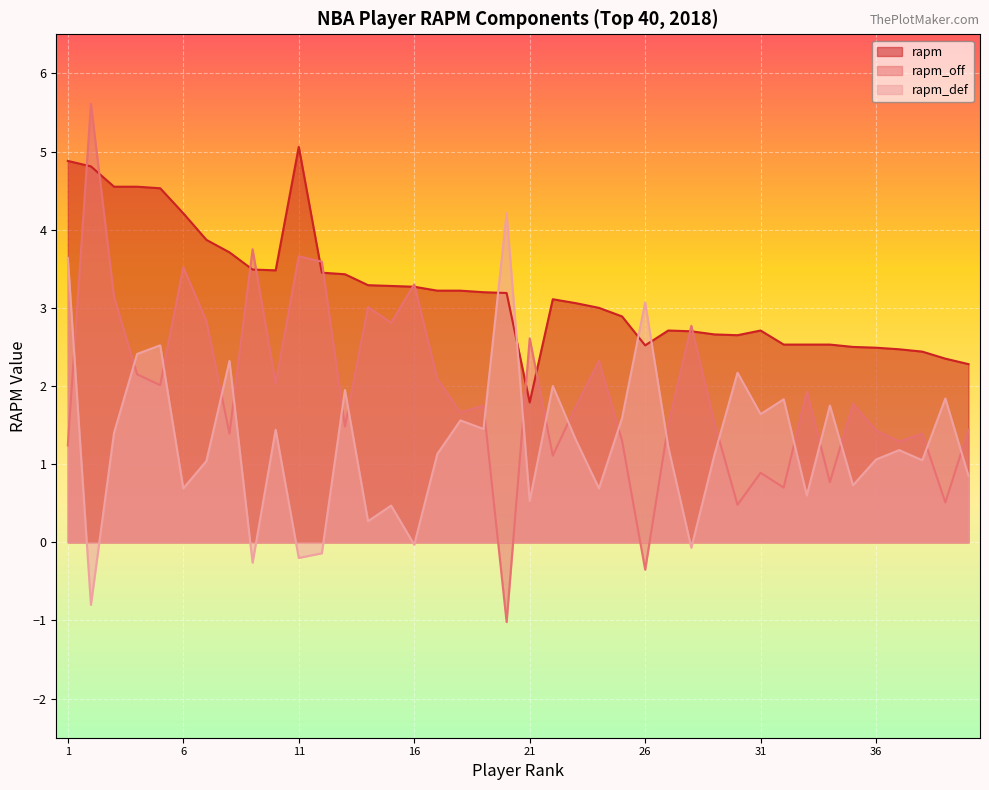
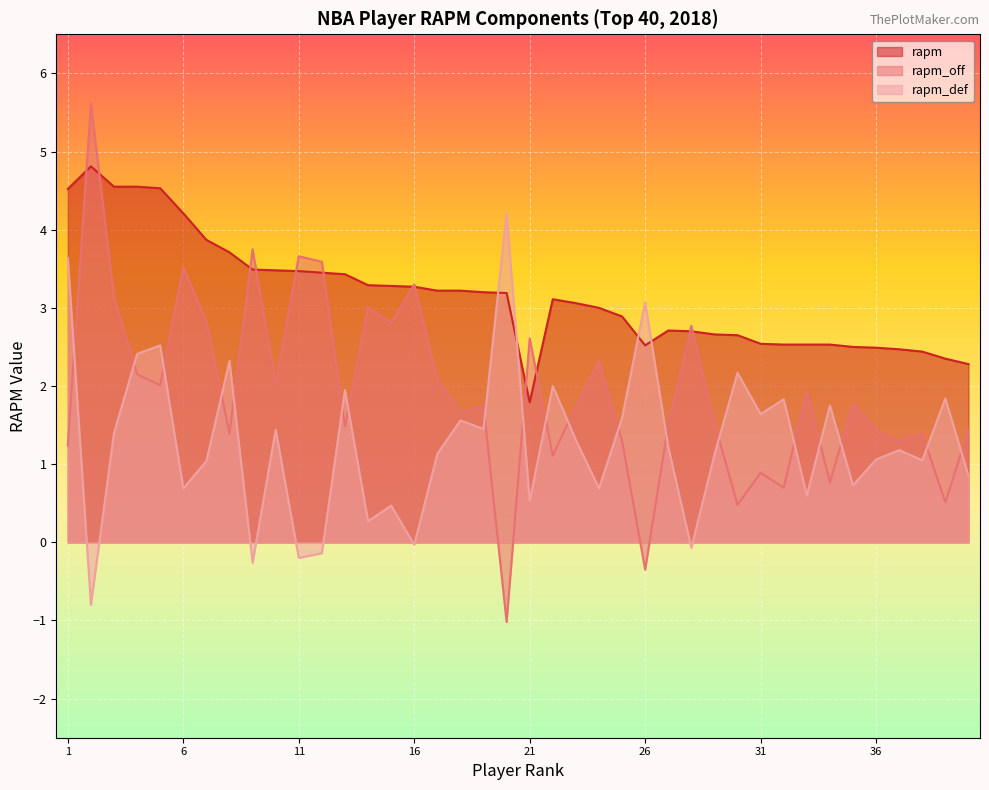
rapm, 1: 4.9 -> 4.5
rapm, 11: 5.1 -> 3.5
rapm, 31: 2.7 -> 2.5
